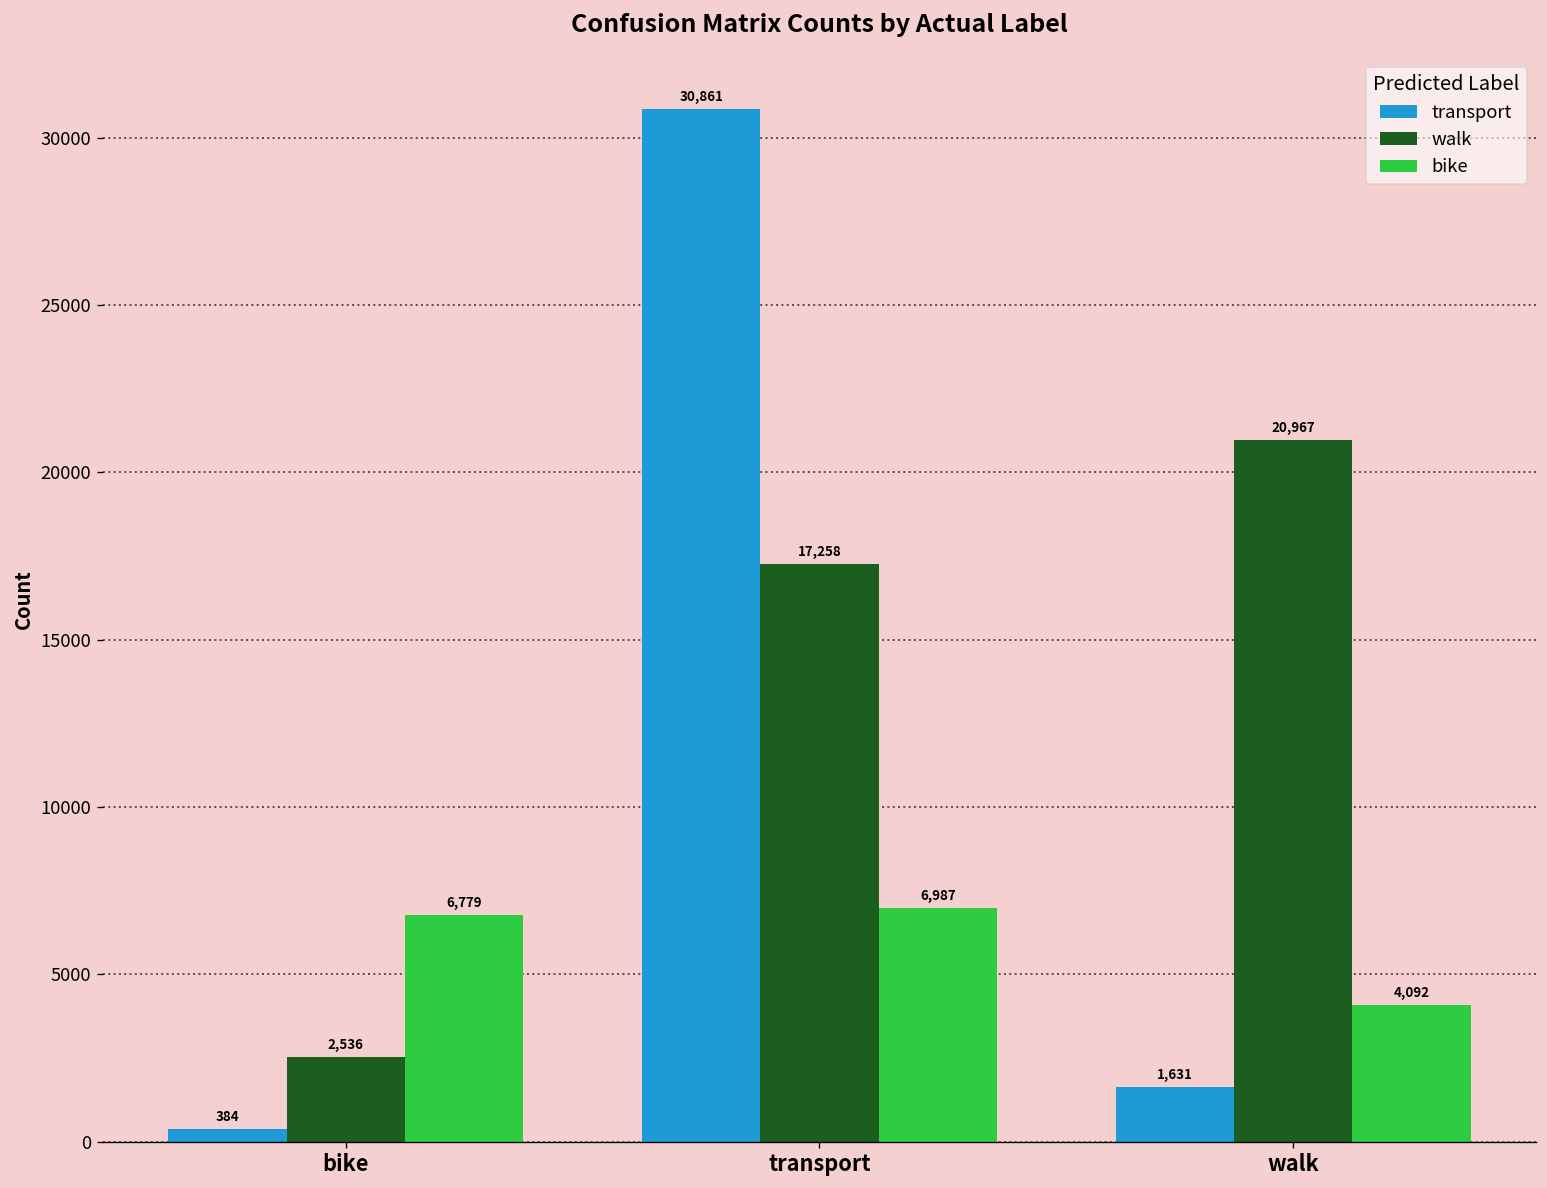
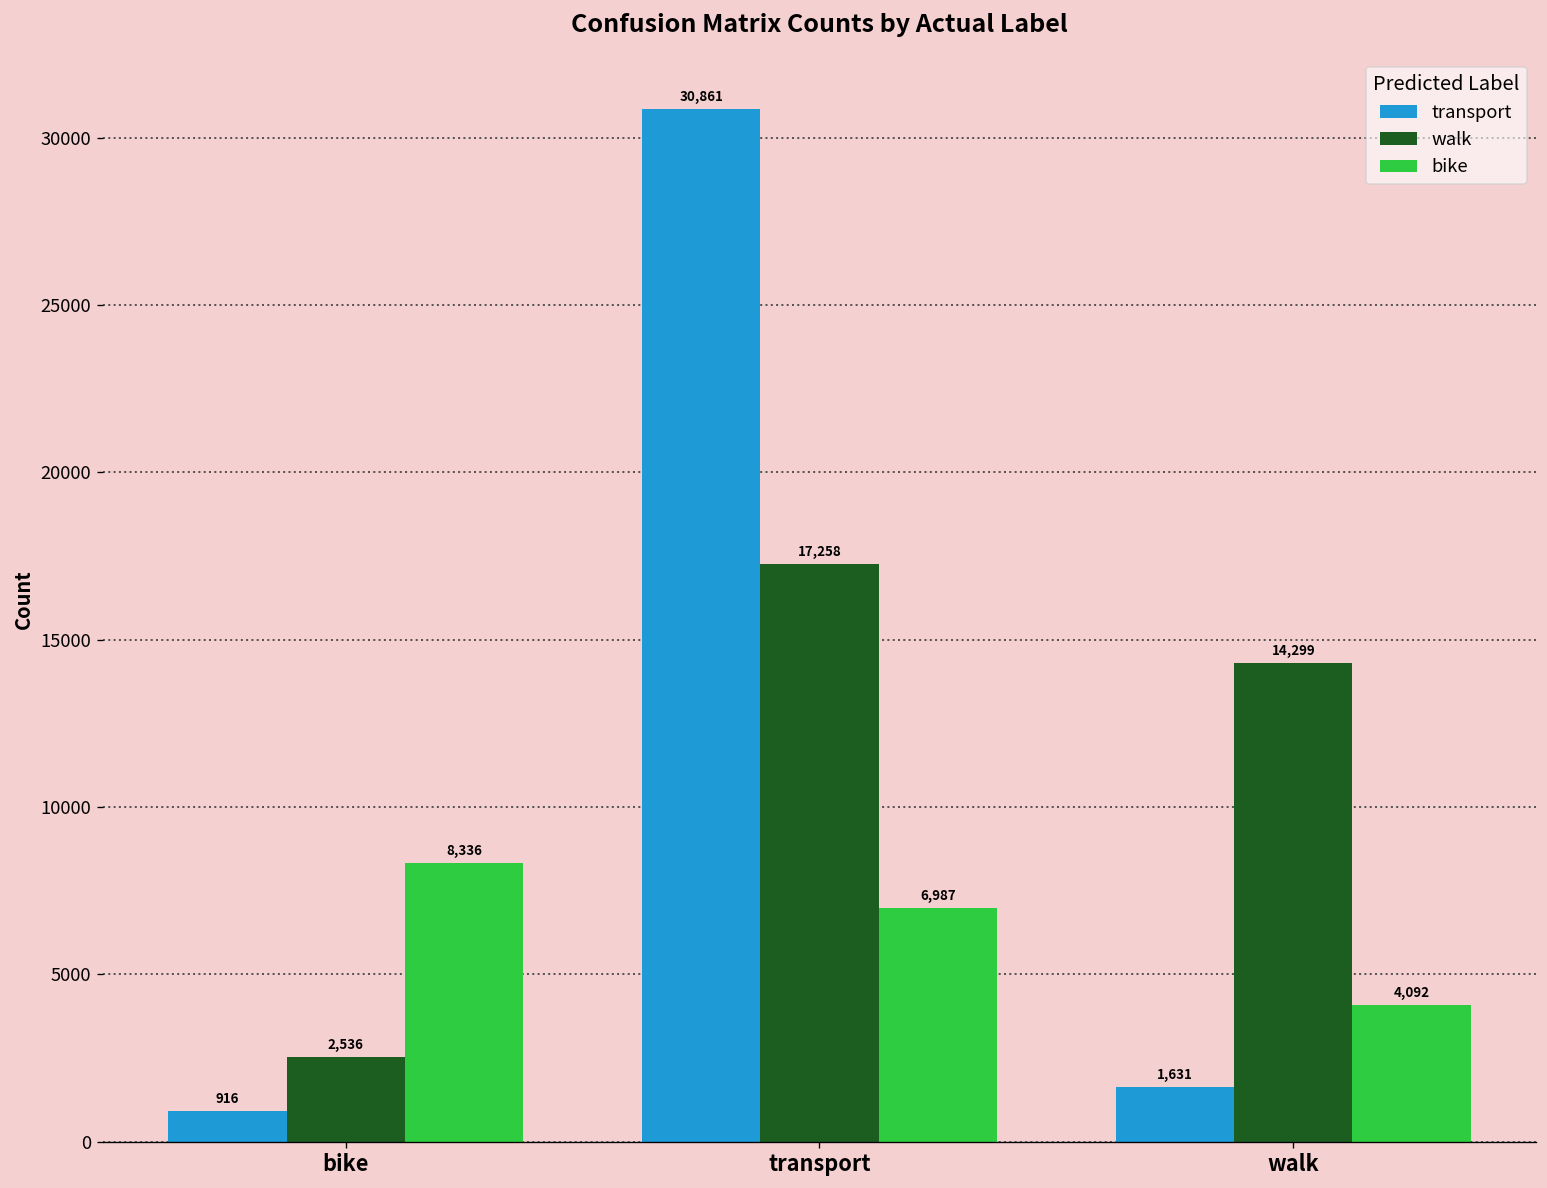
transport, bike: 384 -> 916
bike, bike: 6,779 -> 8,336
walk, walk: 20,967 -> 14,299
